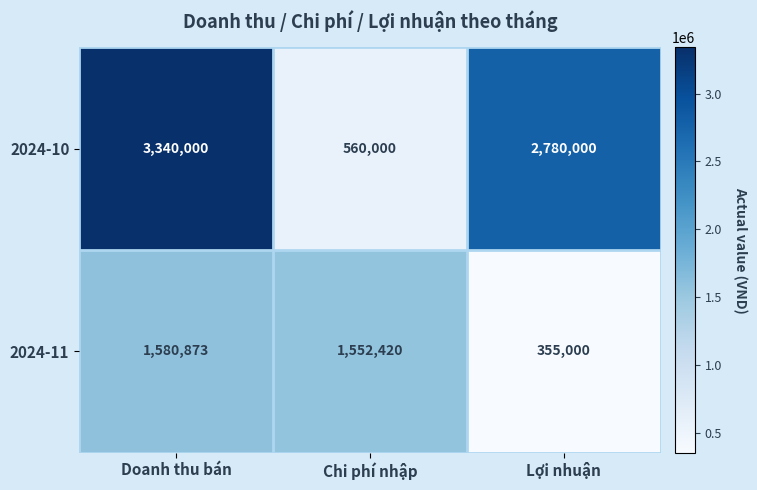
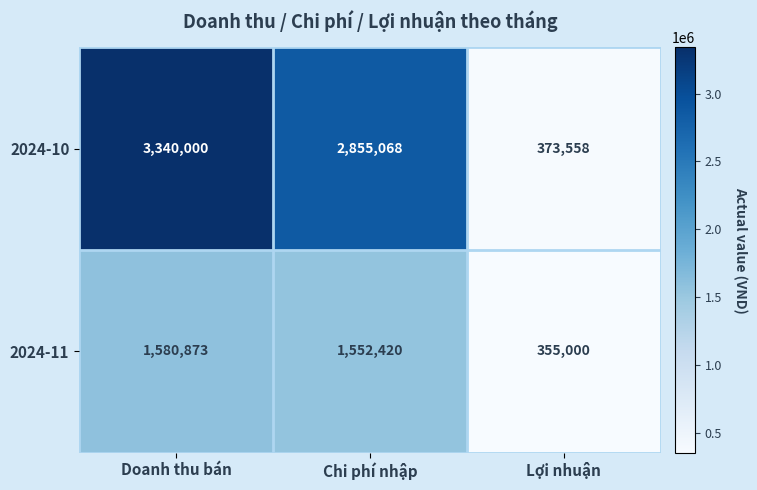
2024-10, Chi phí nhập: 560,000 -> 2,855,068
2024-10, Lợi nhuận: 2,780,000 -> 373,558
